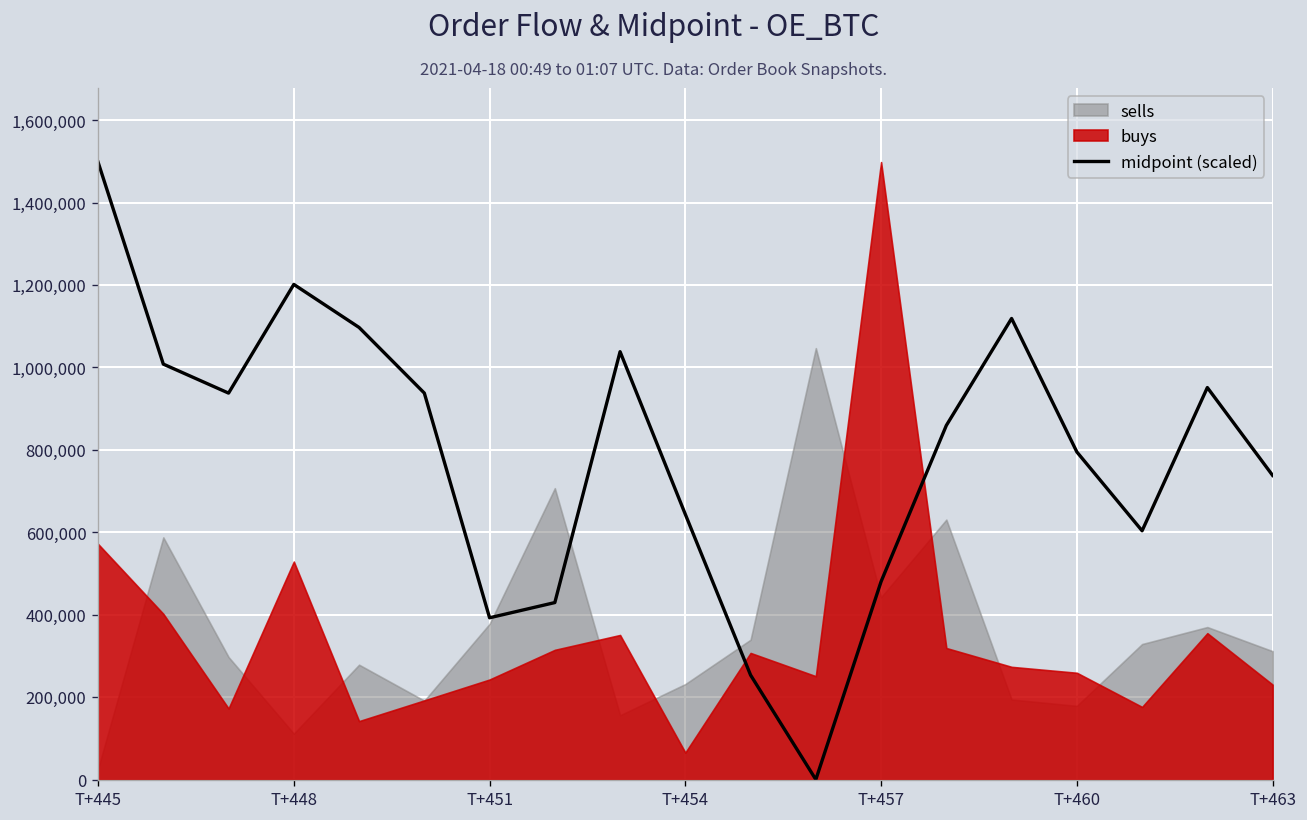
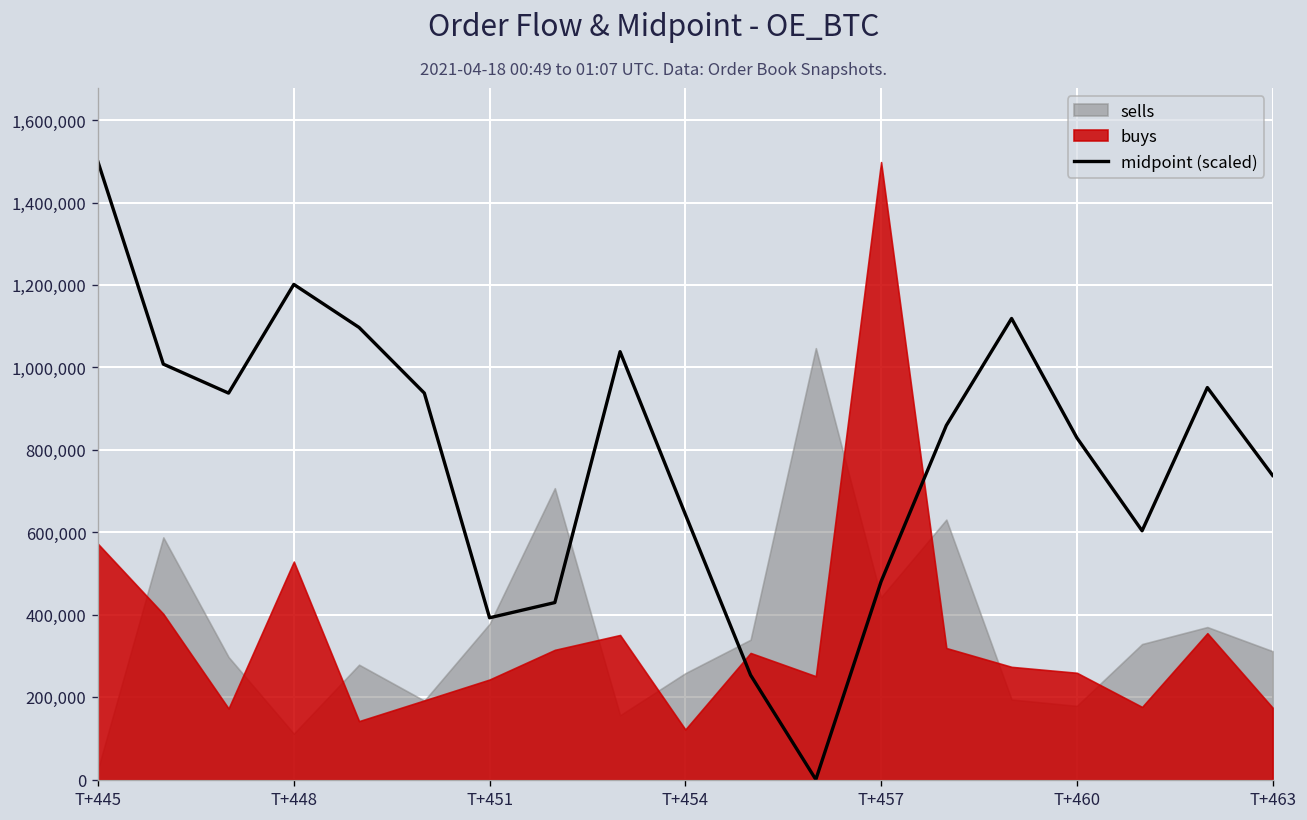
sells, T+454: 230,000 -> 260,000
buys, T+454: 70,000 -> 120,000
midpoint (scaled), T+460: 790,000 -> 830,000
buys, T+463: 230,000 -> 170,000
